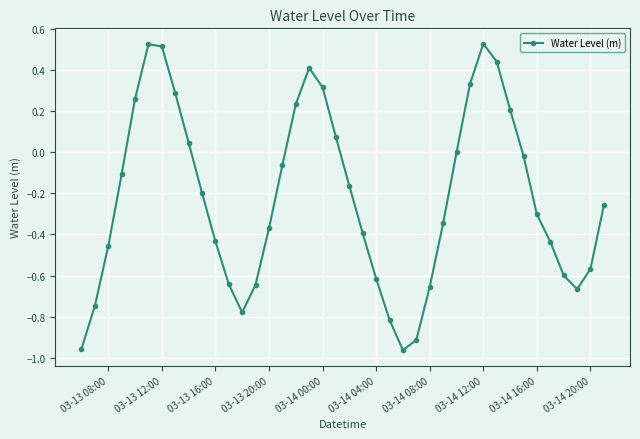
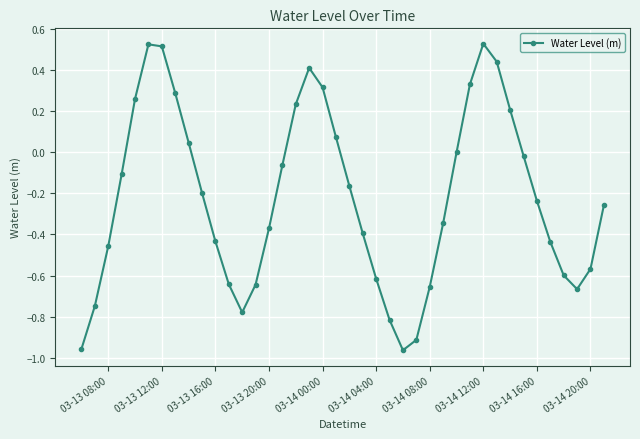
03-14 16:00: -0.30 -> -0.24
